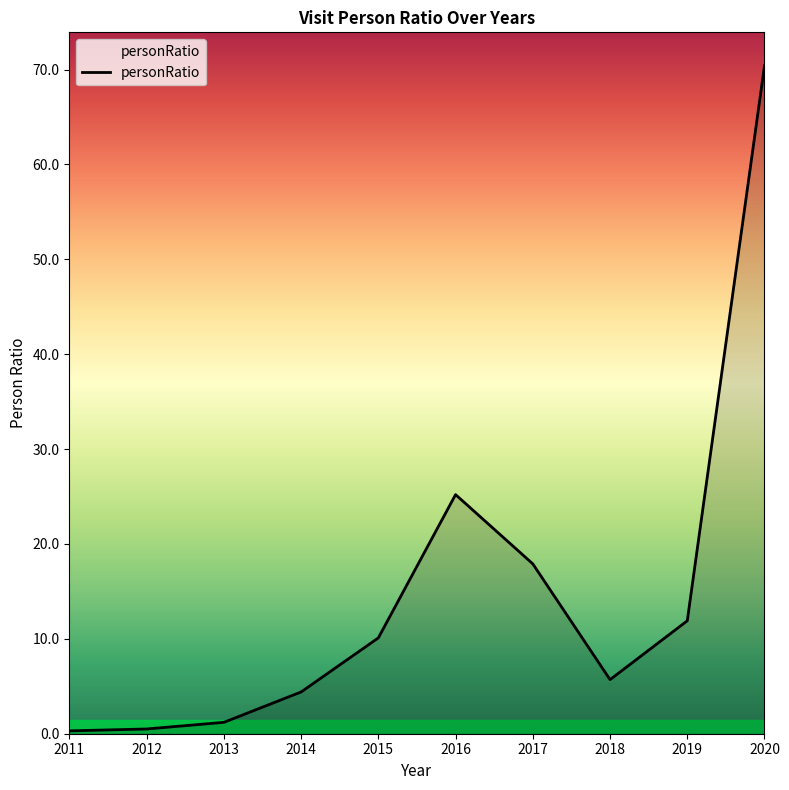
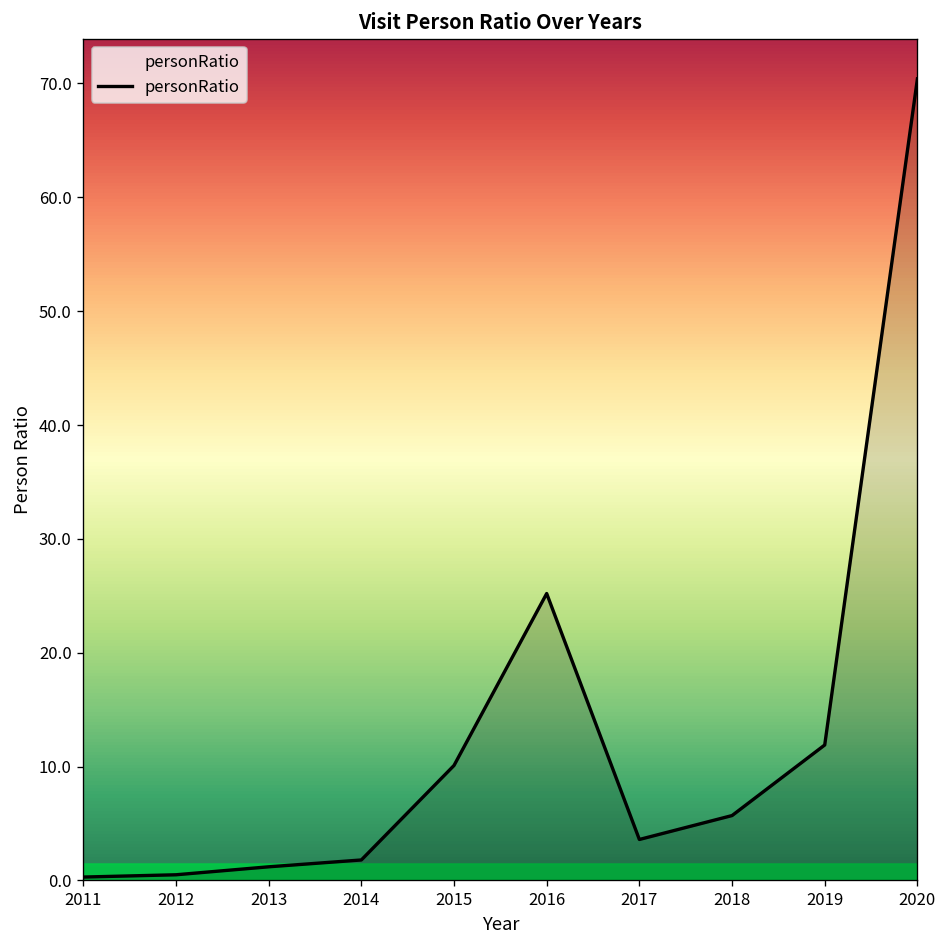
2014: 4 -> 2
2017: 18 -> 4
